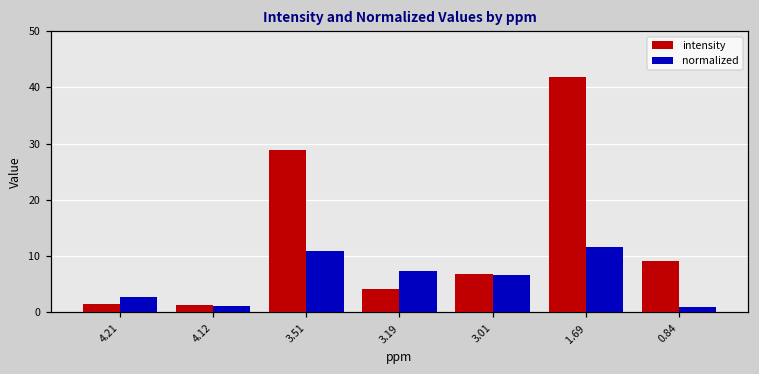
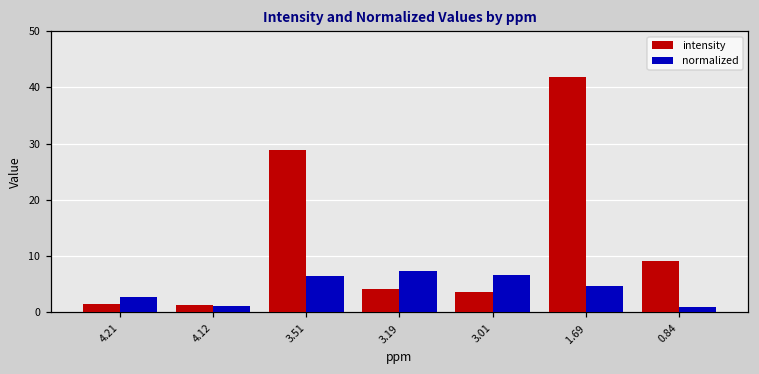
normalized, 3.51: 11 -> 6
intensity, 3.01: 7 -> 4
normalized, 1.69: 12 -> 5
